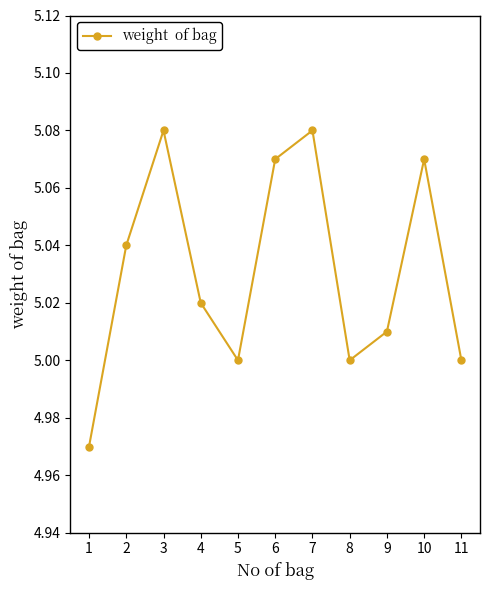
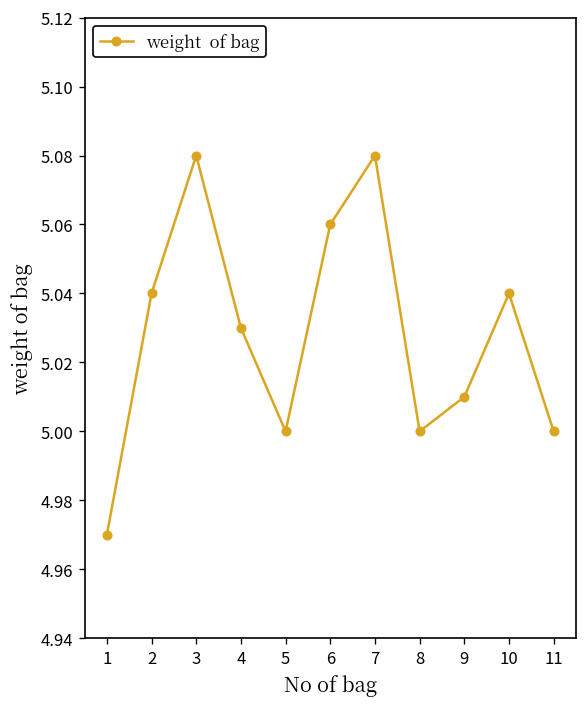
4: 5.02 -> 5.03
6: 5.07 -> 5.06
10: 5.07 -> 5.04
